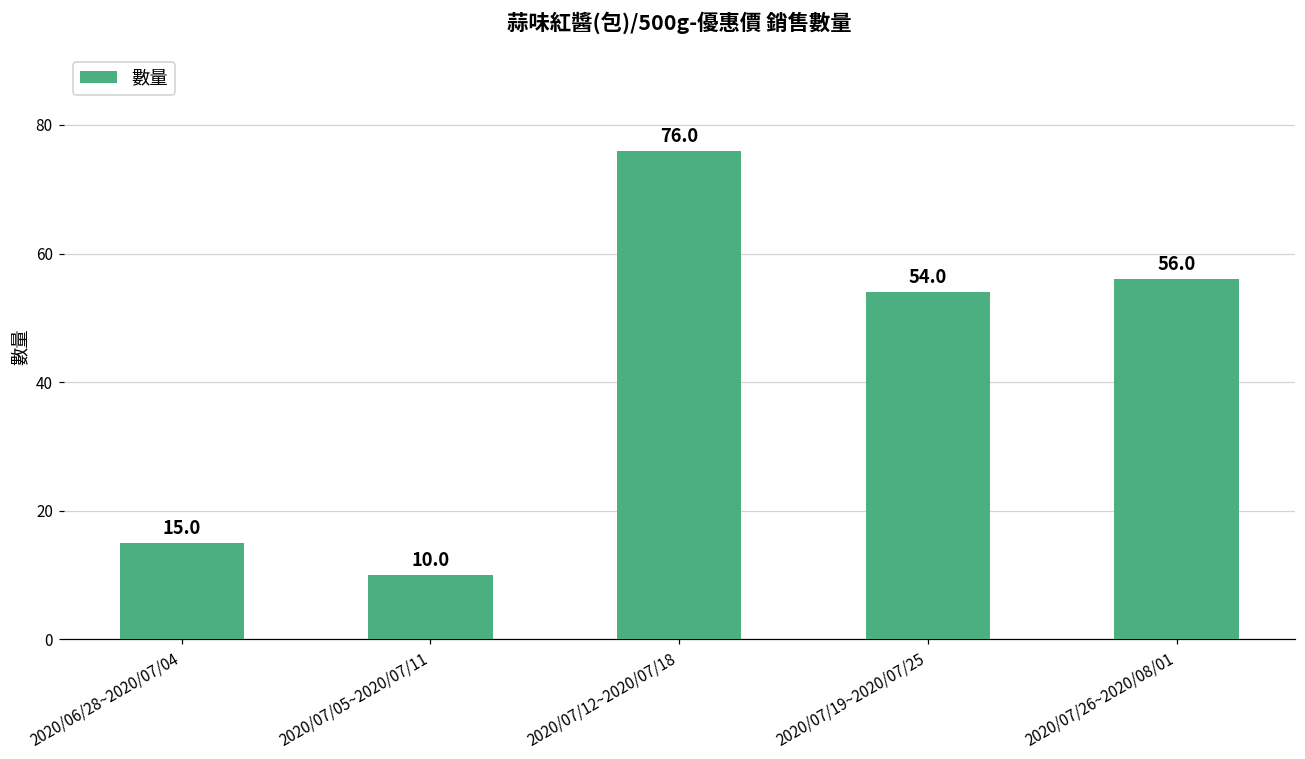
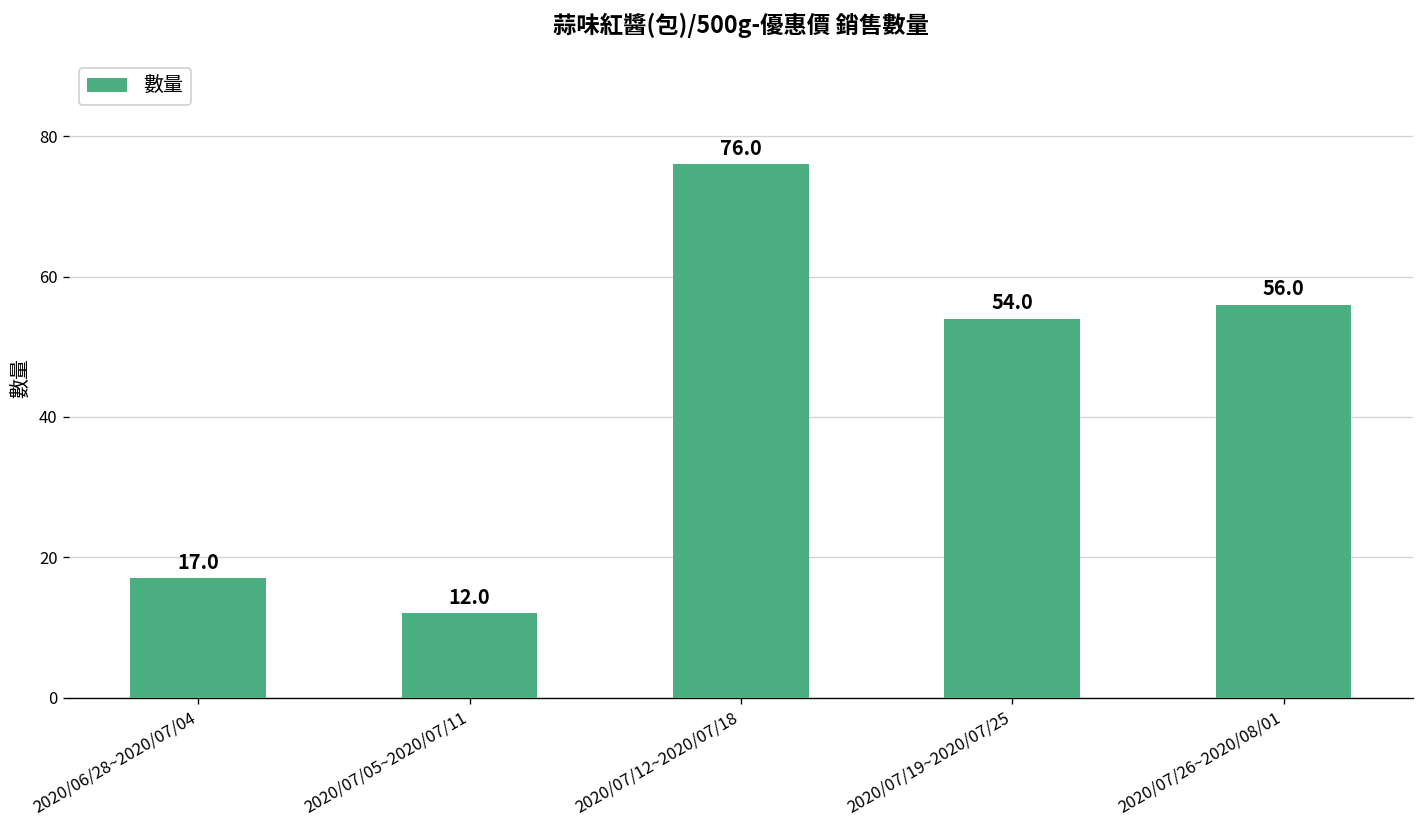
2020/06/28~2020/07/04: 15.0 -> 17.0
2020/07/05~2020/07/11: 10.0 -> 12.0
